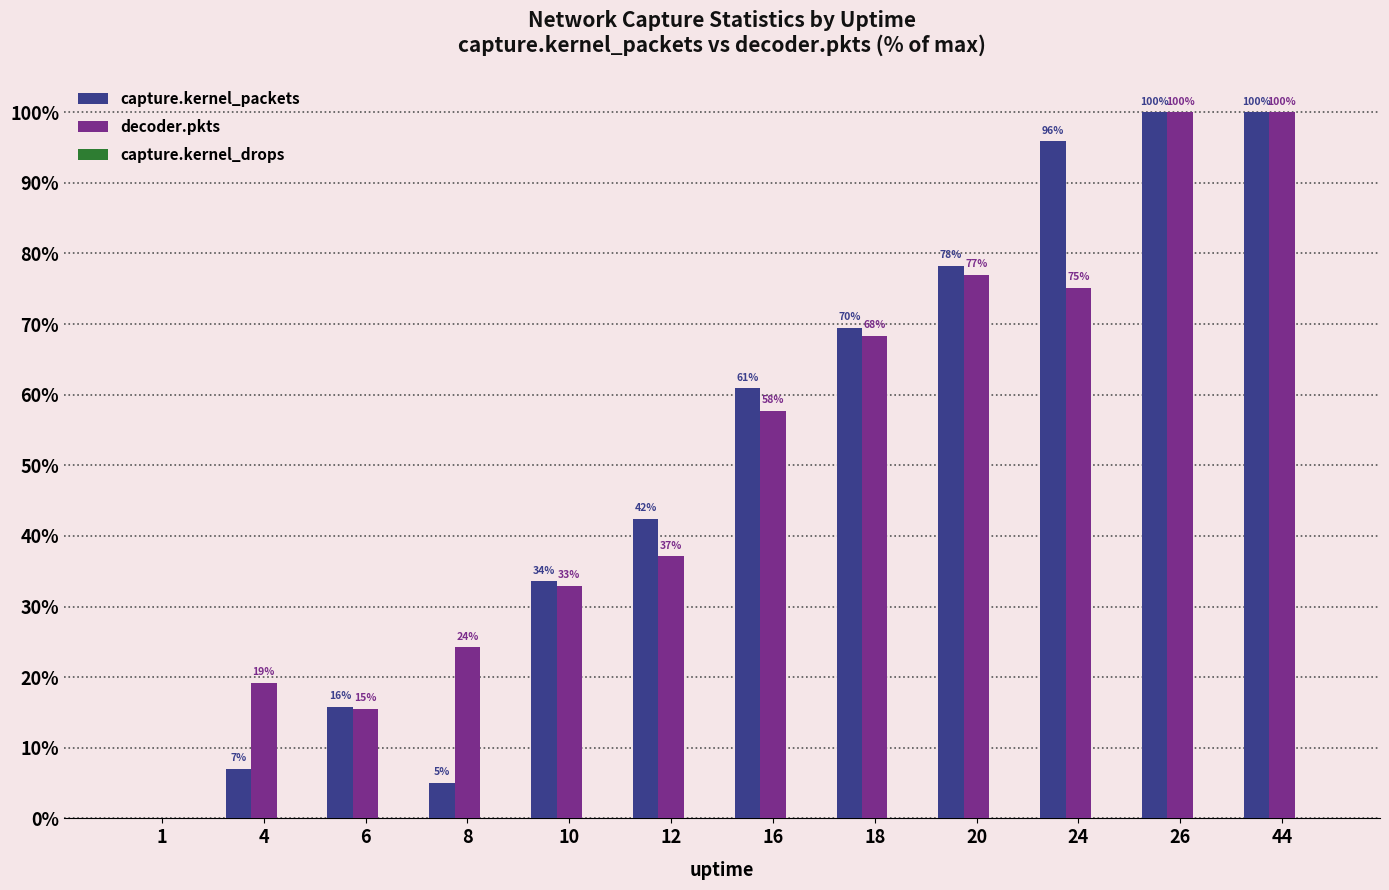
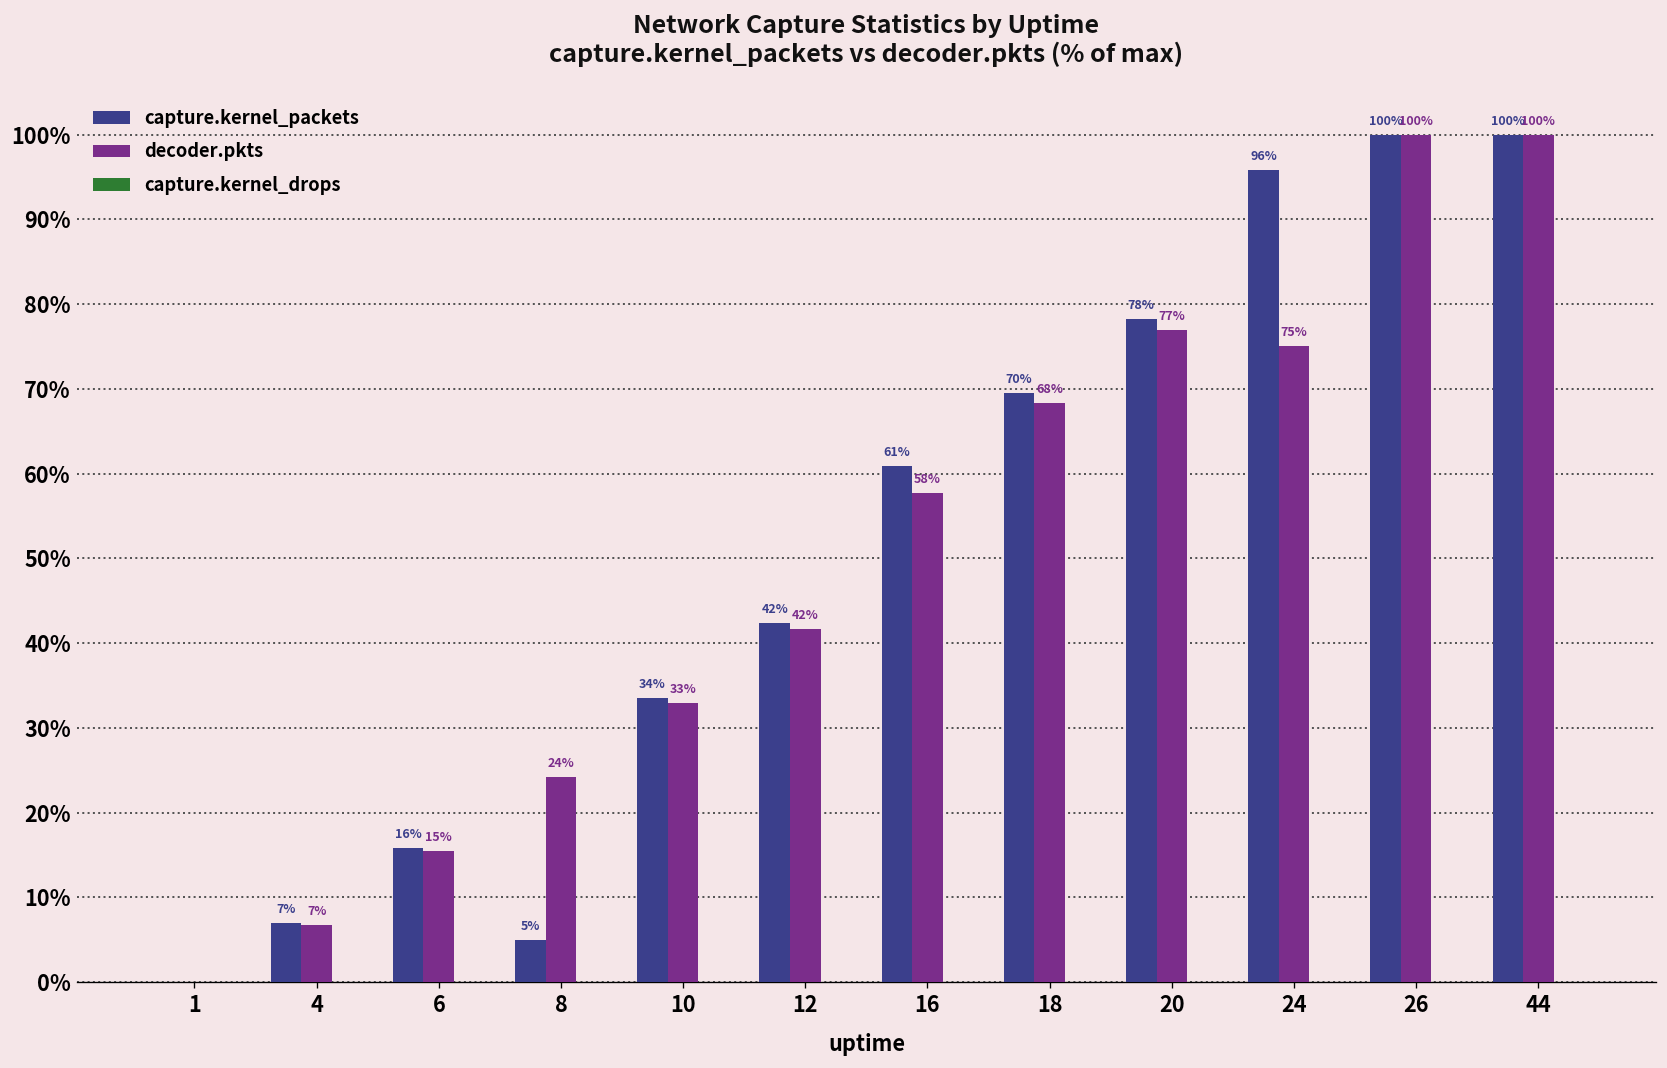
decoder.pkts, 4: 19% -> 7%
decoder.pkts, 12: 37% -> 42%
